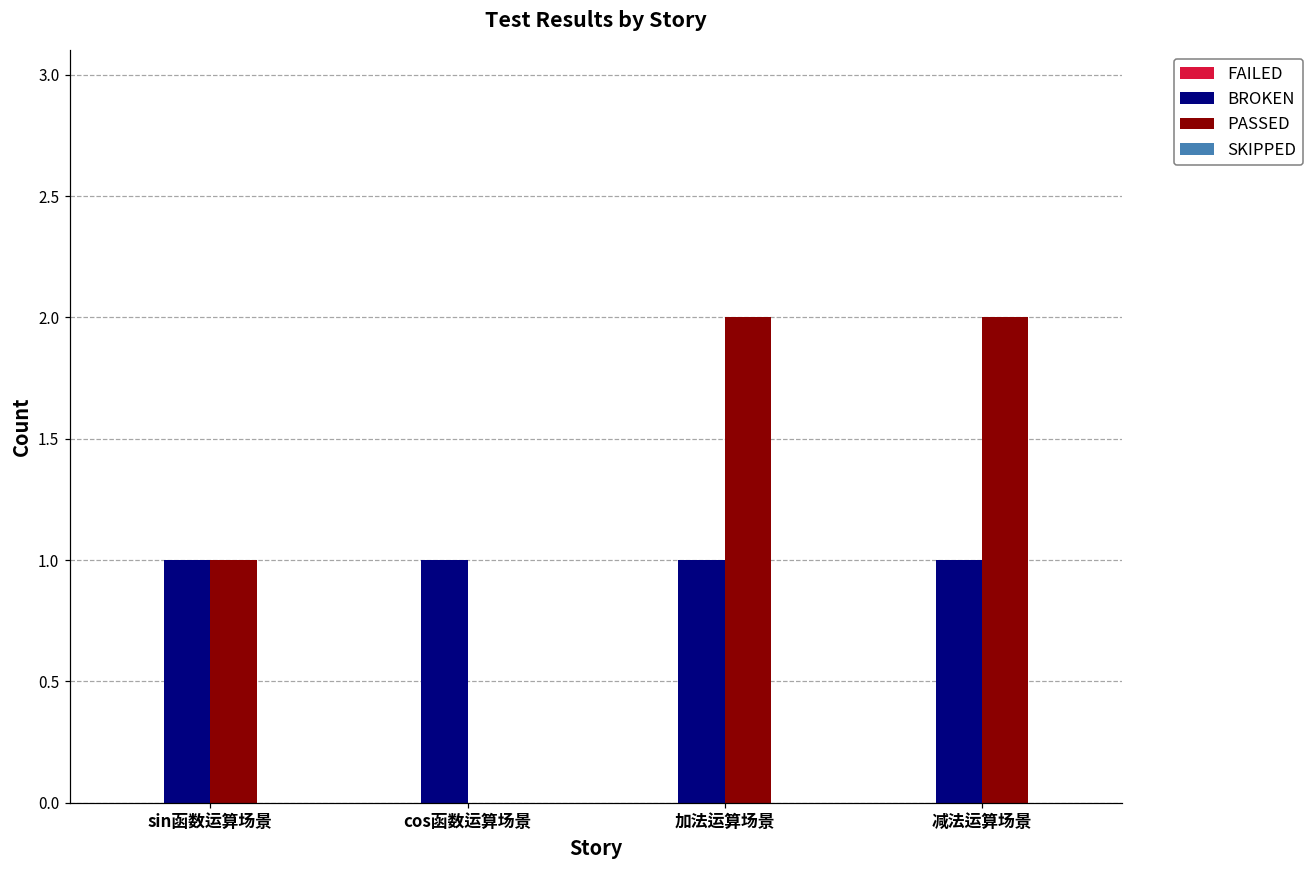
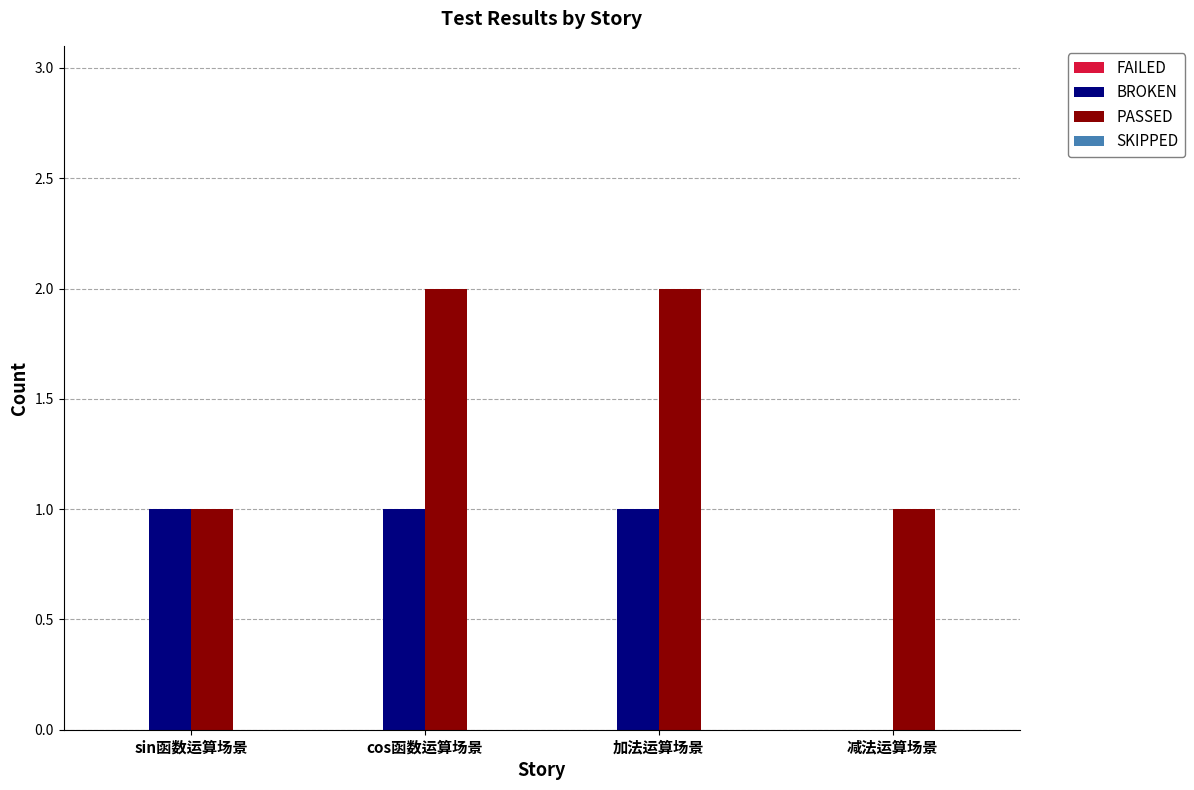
PASSED, cos函数运算场景: 0 -> 2
BROKEN, 减法运算场景: 1 -> 0
PASSED, 减法运算场景: 2 -> 1
